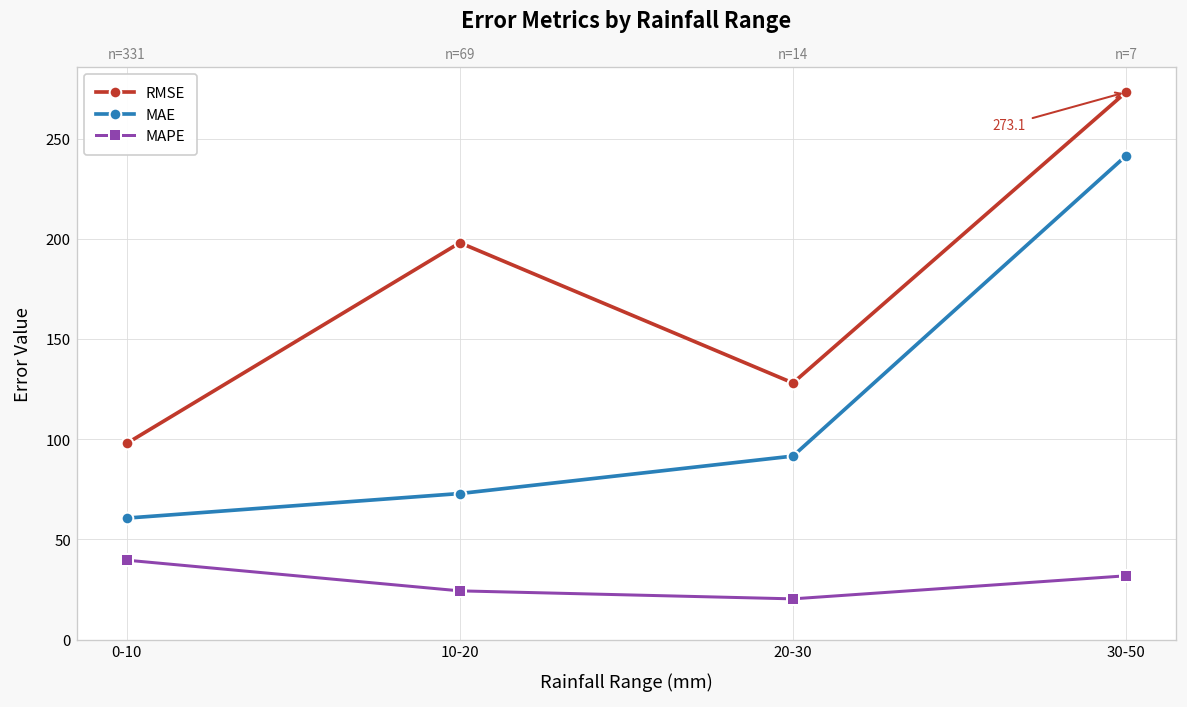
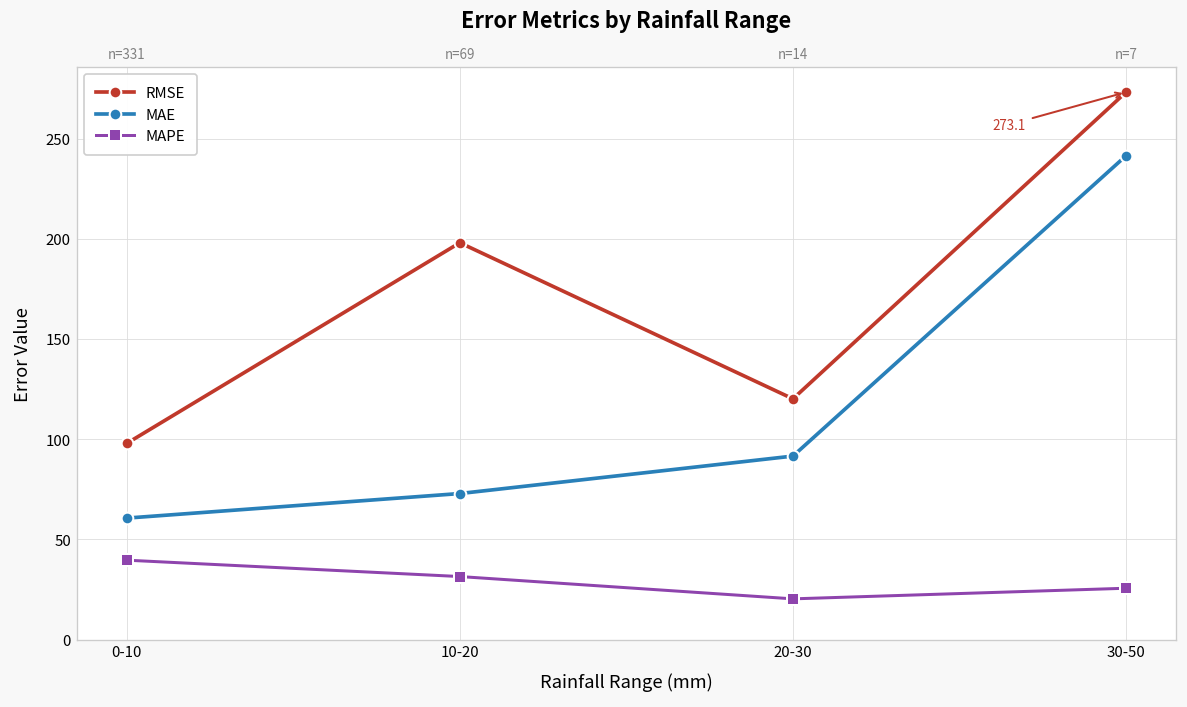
MAPE, 10-20: 24 -> 31
RMSE, 20-30: 128 -> 120
MAPE, 30-50: 32 -> 26
